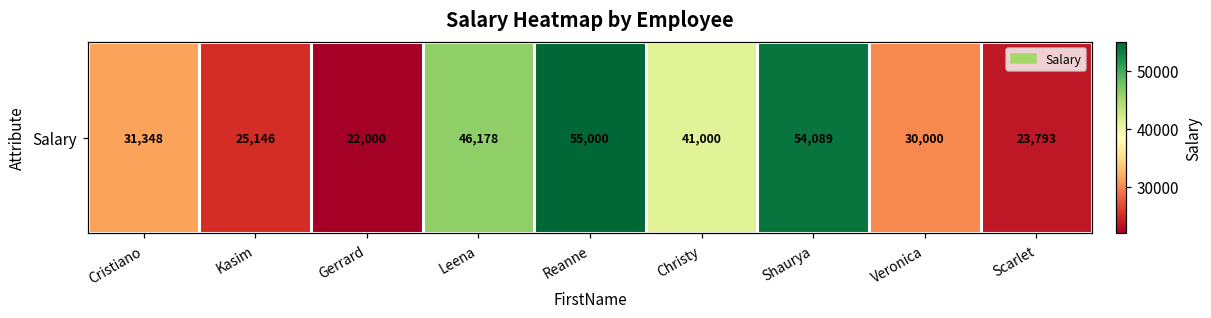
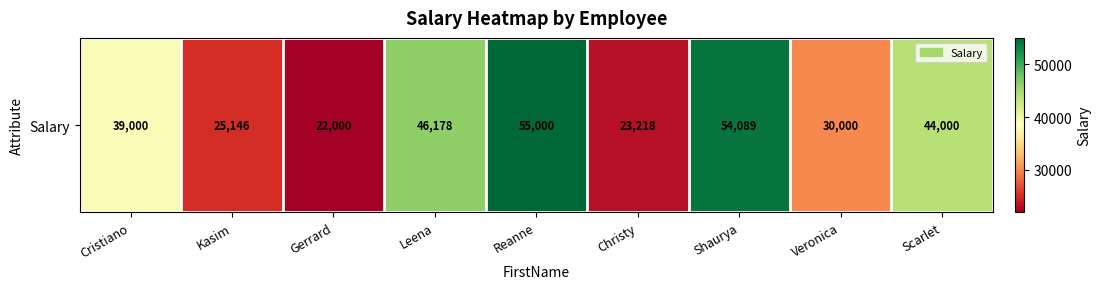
Salary, Cristiano: 31,348 -> 39,000
Salary, Christy: 41,000 -> 23,218
Salary, Scarlet: 23,793 -> 44,000
